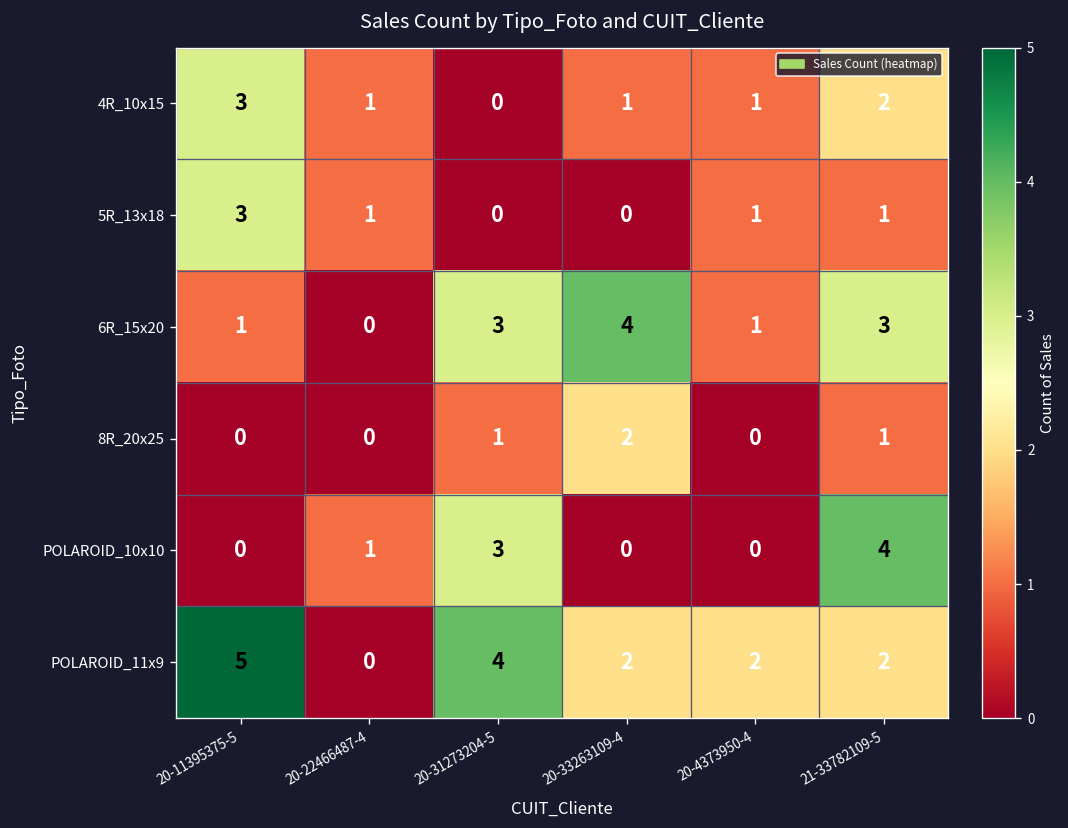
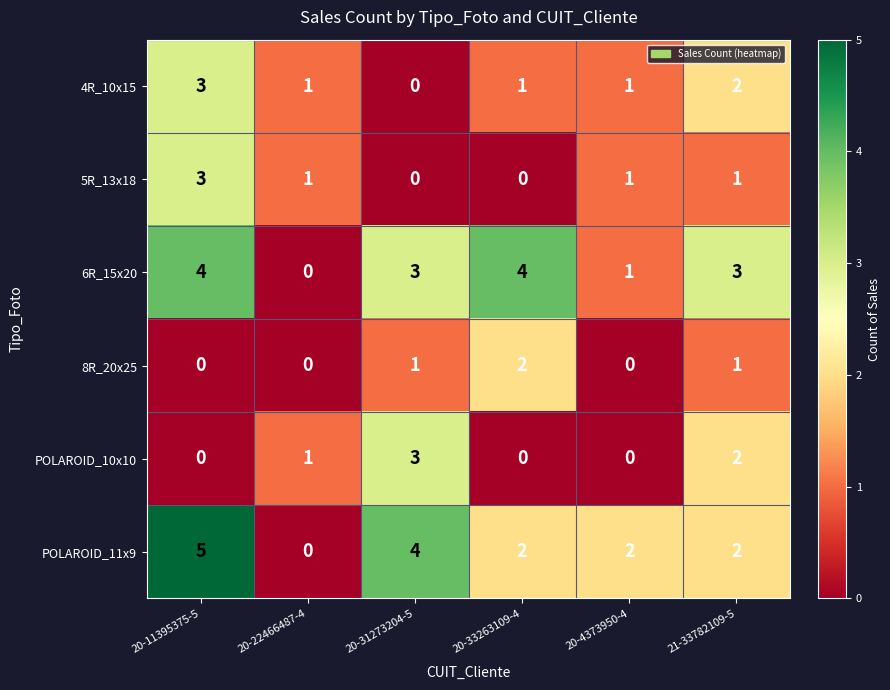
6R_15x20, 20-11395375-5: 1 -> 4
POLAROID_10x10, 21-33782109-5: 4 -> 2
